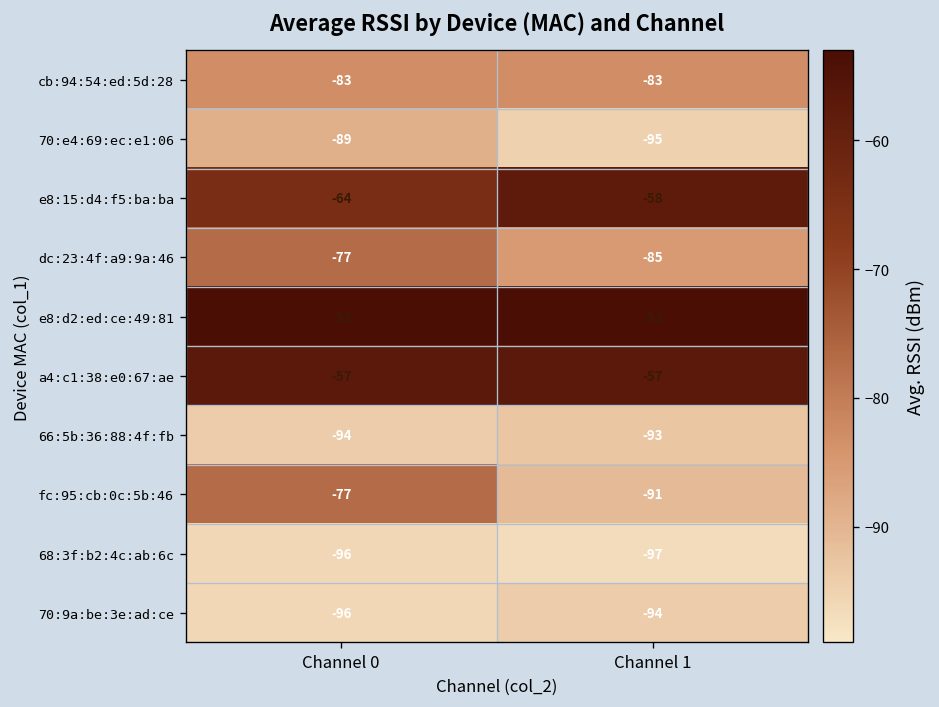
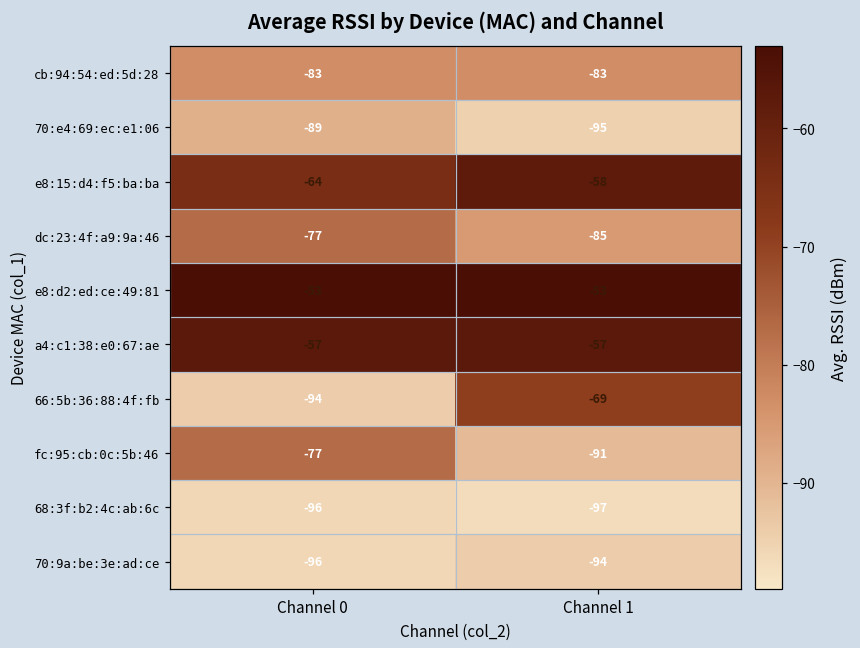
66:5b:36:88:4f:fb, Channel 1: -93 -> -69
